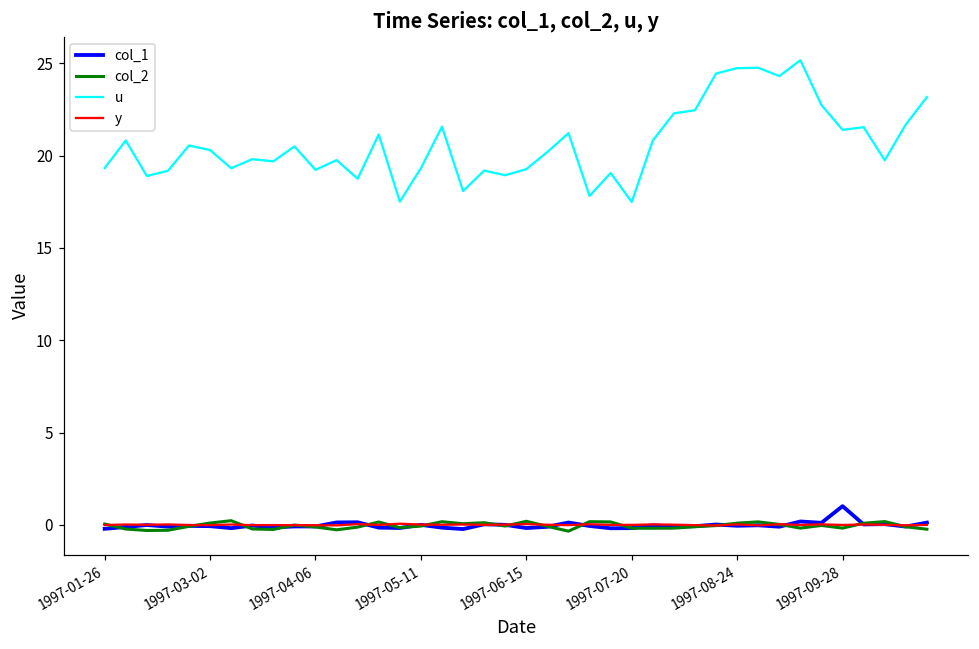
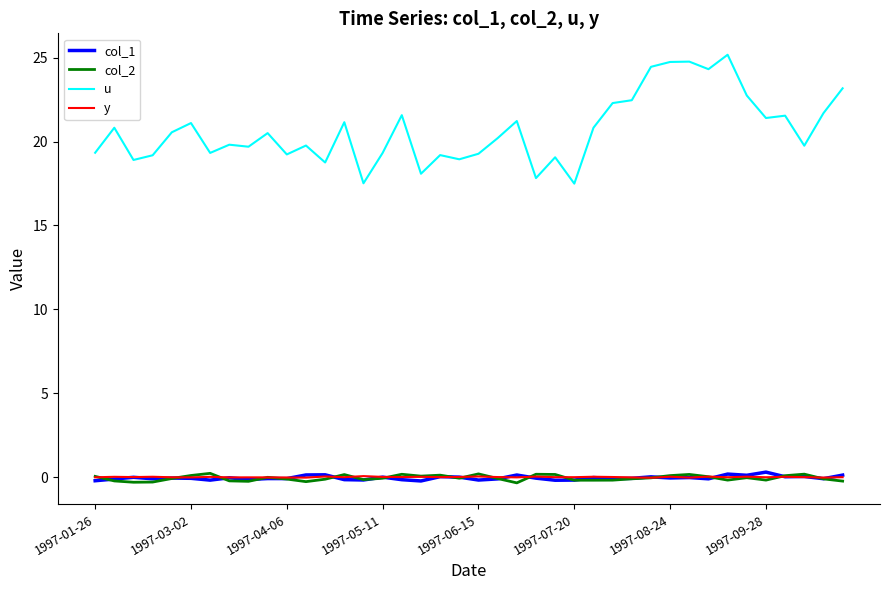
u, 1997-03-02: 20.3 -> 21.1
col_1, 1997-09-28: 1.0 -> 0.3
